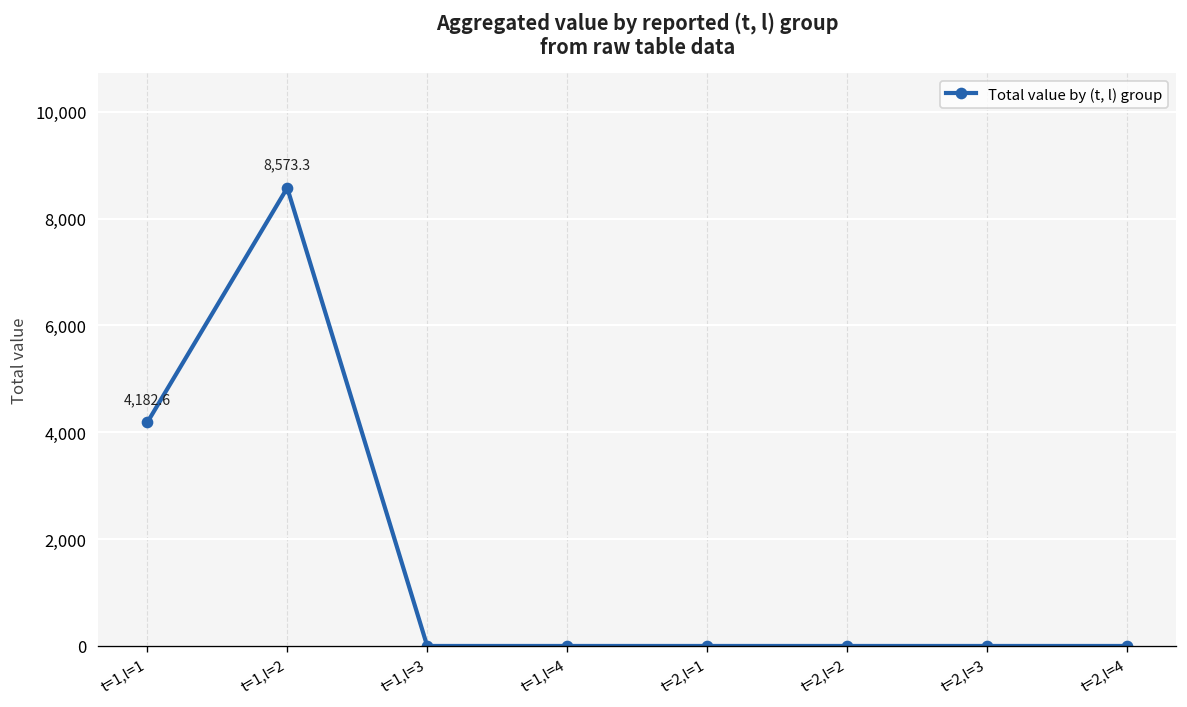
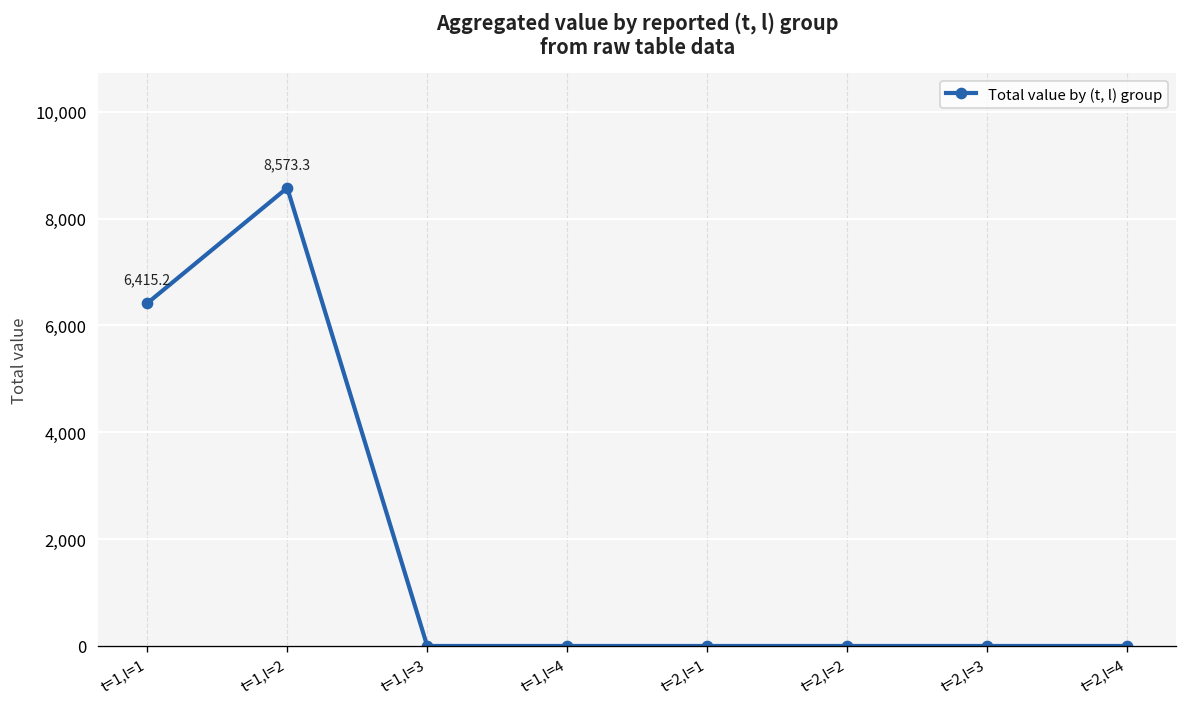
t=1,l=1: 4,182.6 -> 6,415.2
